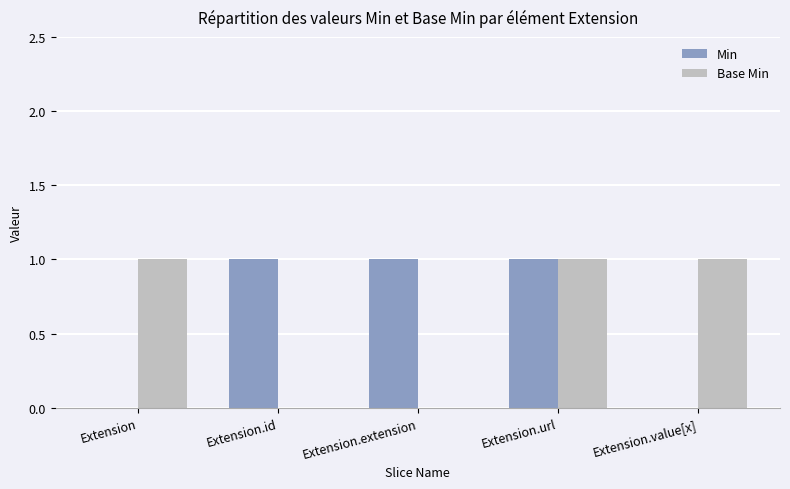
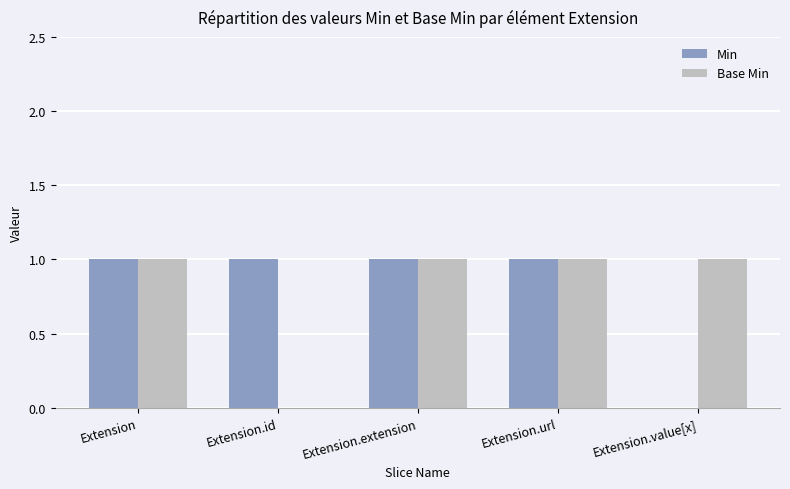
Min, Extension: 0 -> 1
Base Min, Extension.extension: 0 -> 1
